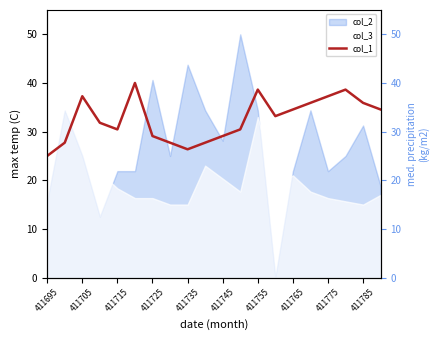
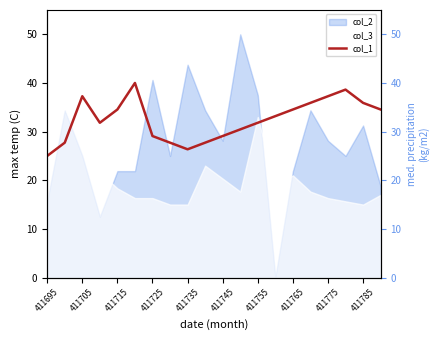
col_1, 411715: 30 -> 35
col_1, 411755: 39 -> 32
col_2, 411755: 34 -> 38
col_2, 411775: 22 -> 28
